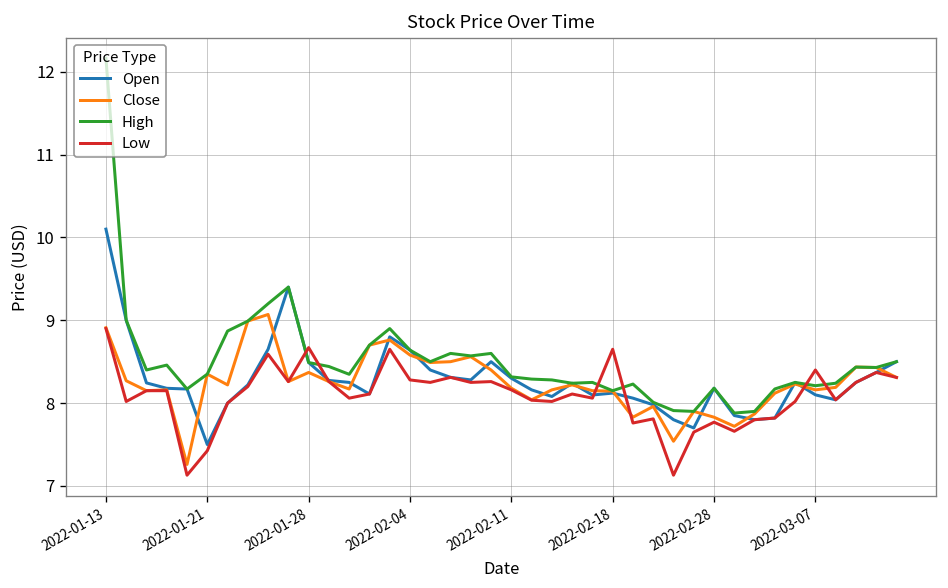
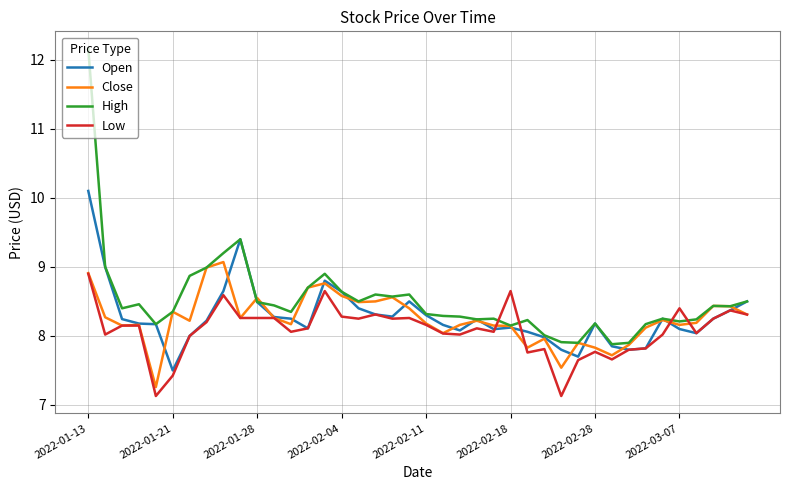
Close, 2022-01-28: 8.4 -> 8.6
Low, 2022-01-28: 8.7 -> 8.3
